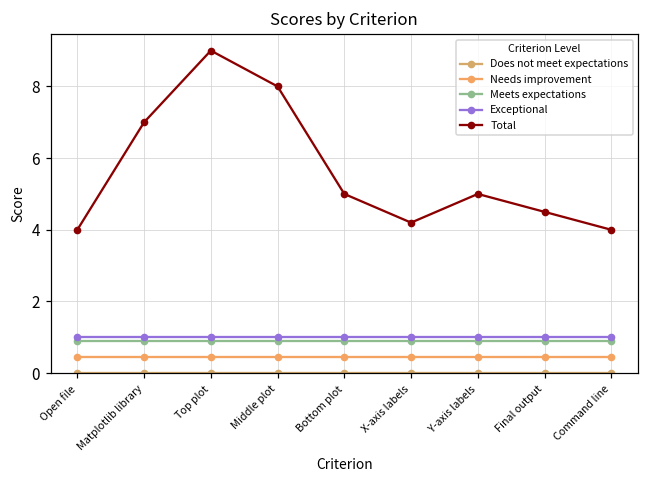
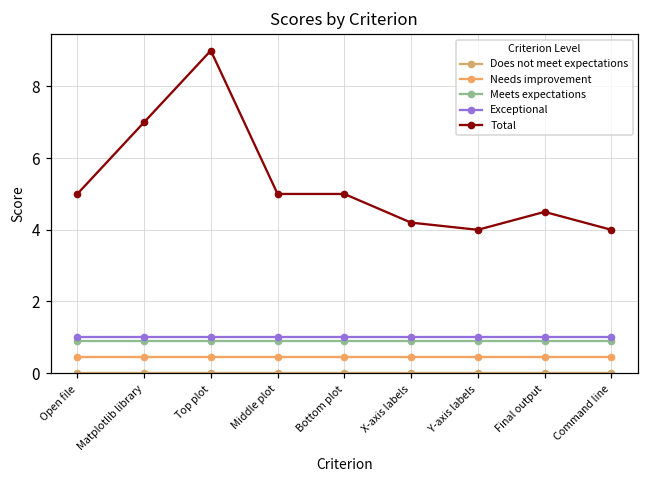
Total, Open file: 4 -> 5
Total, Middle plot: 8 -> 5
Total, Y-axis labels: 5 -> 4
